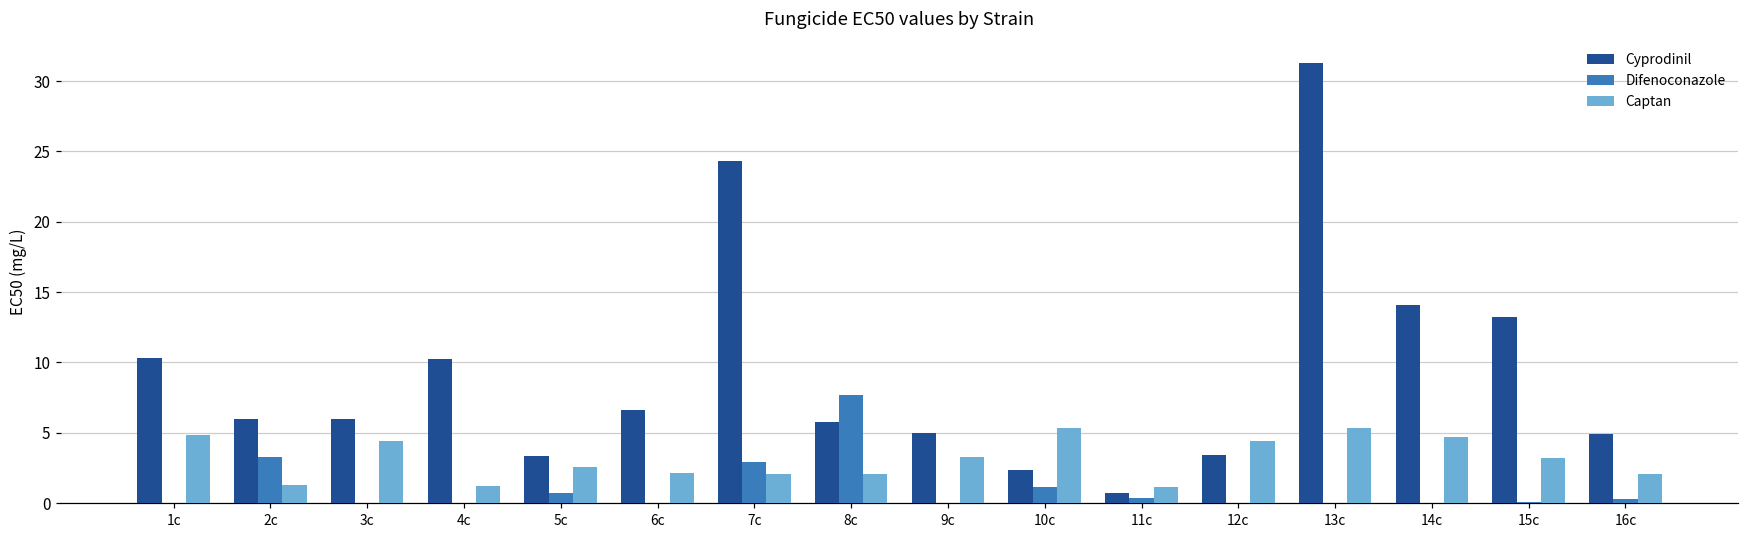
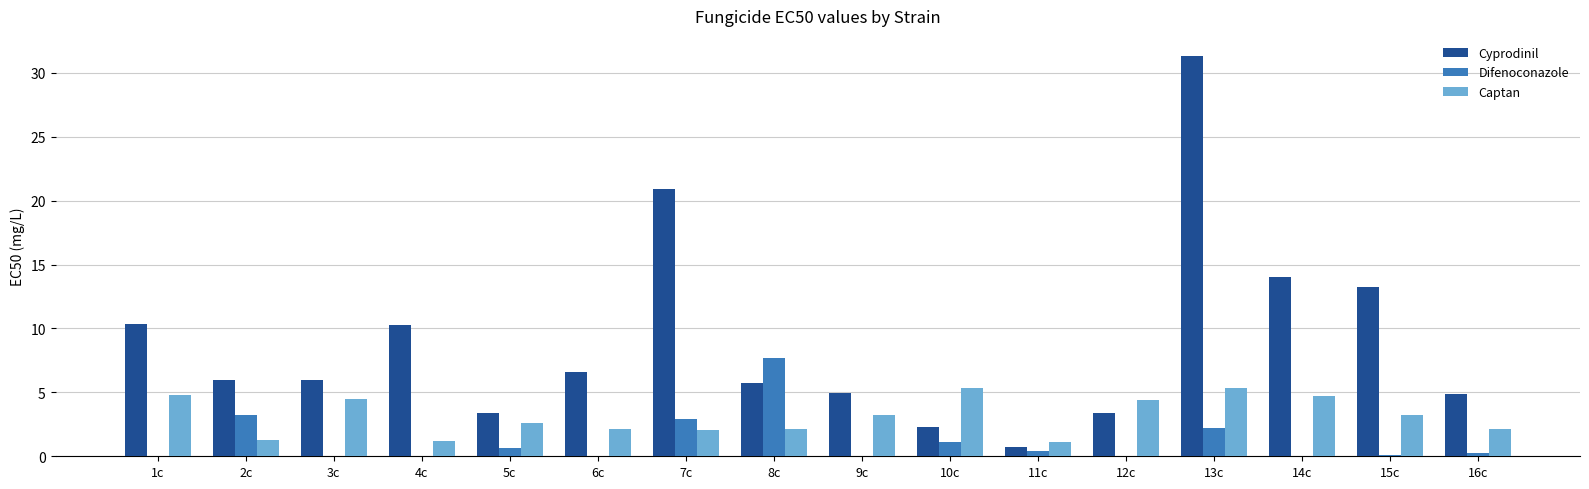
Cyprodinil, 7c: 24.3 -> 20.9
Difenoconazole, 13c: 0.0 -> 2.2
